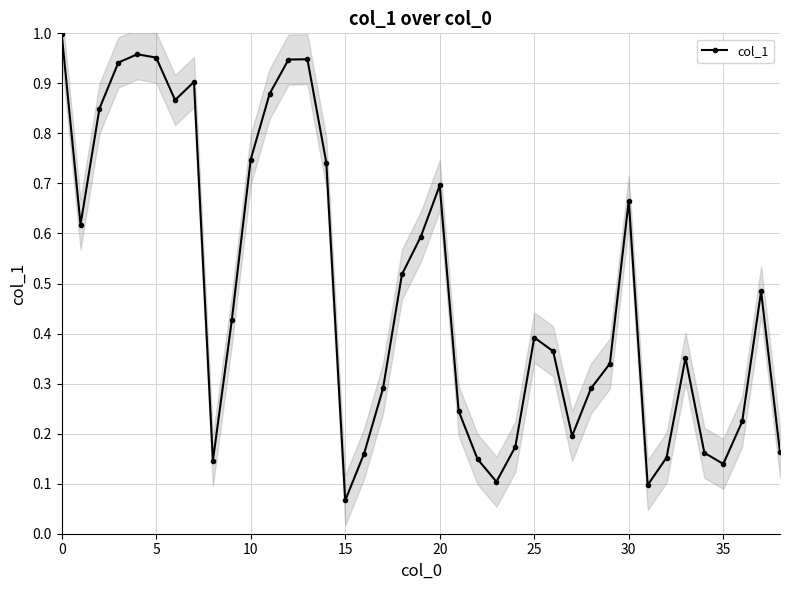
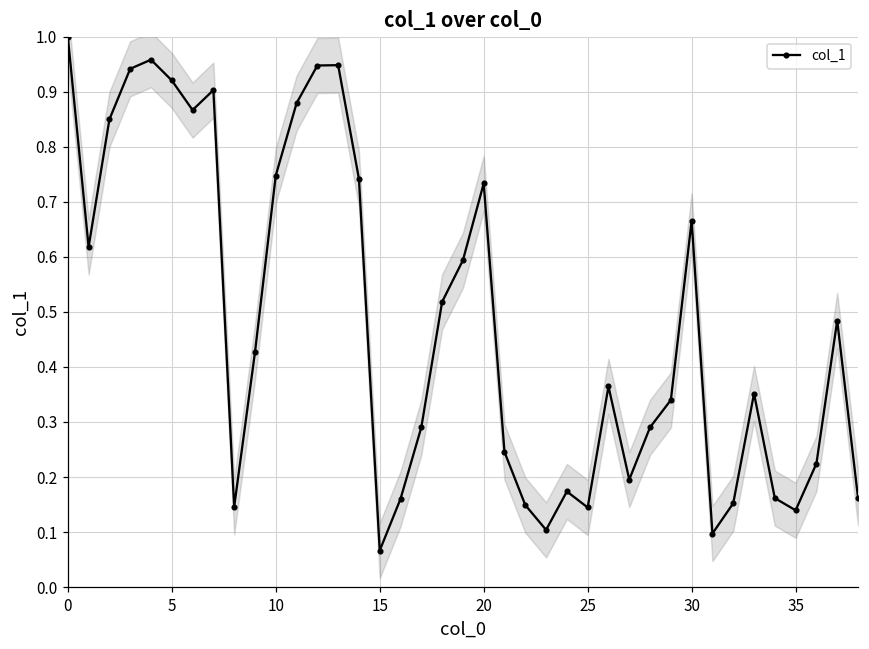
col_1, 5: 0.95 -> 0.92
col_1, 20: 0.70 -> 0.73
col_1, 25: 0.39 -> 0.14
